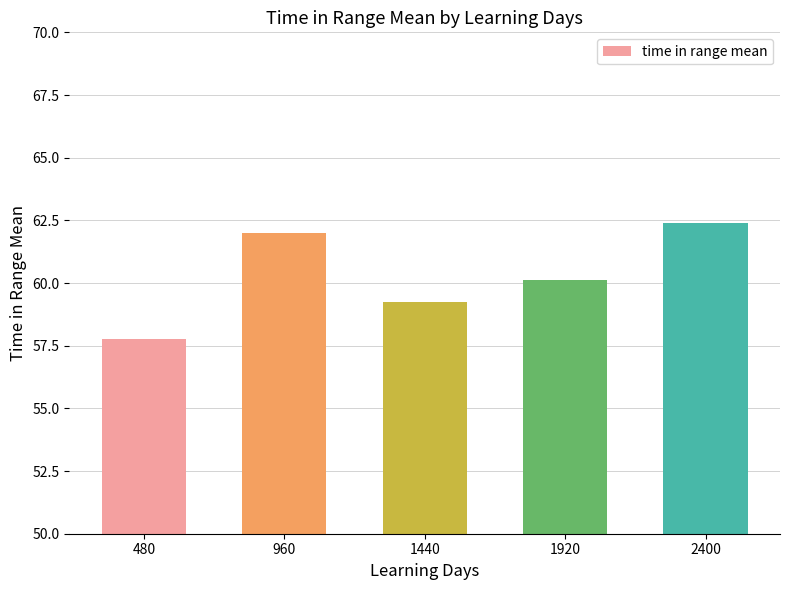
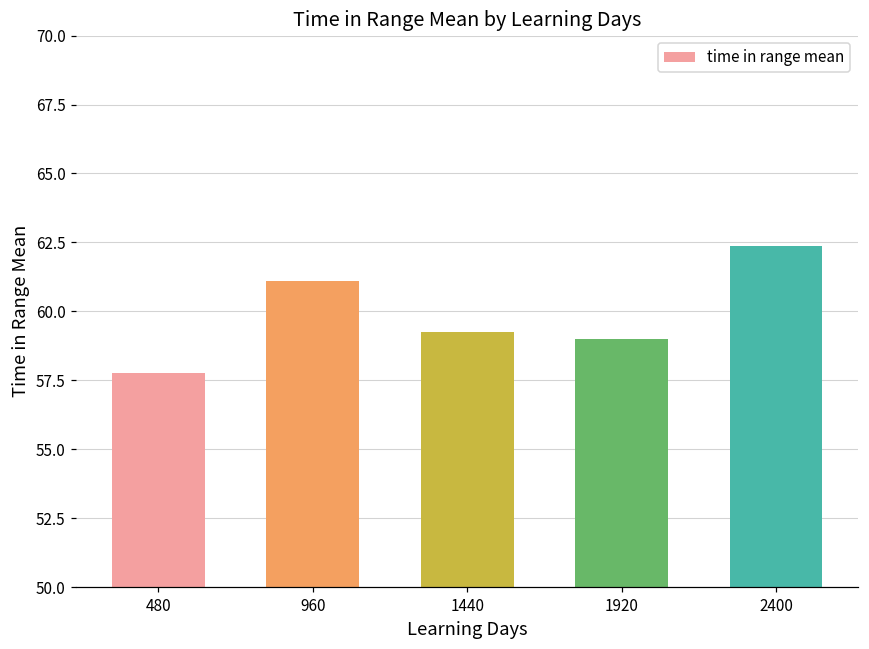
960: 62.0 -> 61.1
1920: 60.1 -> 59.0
